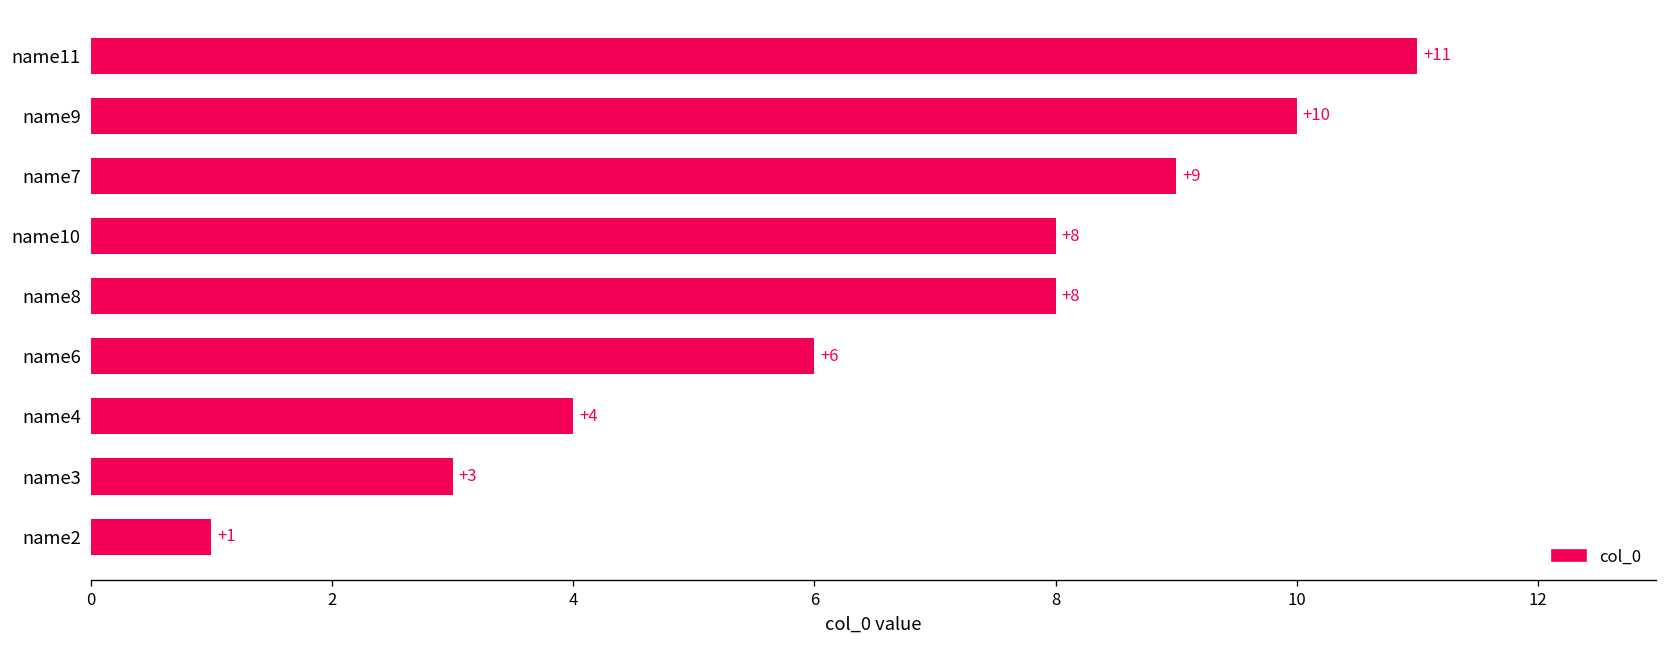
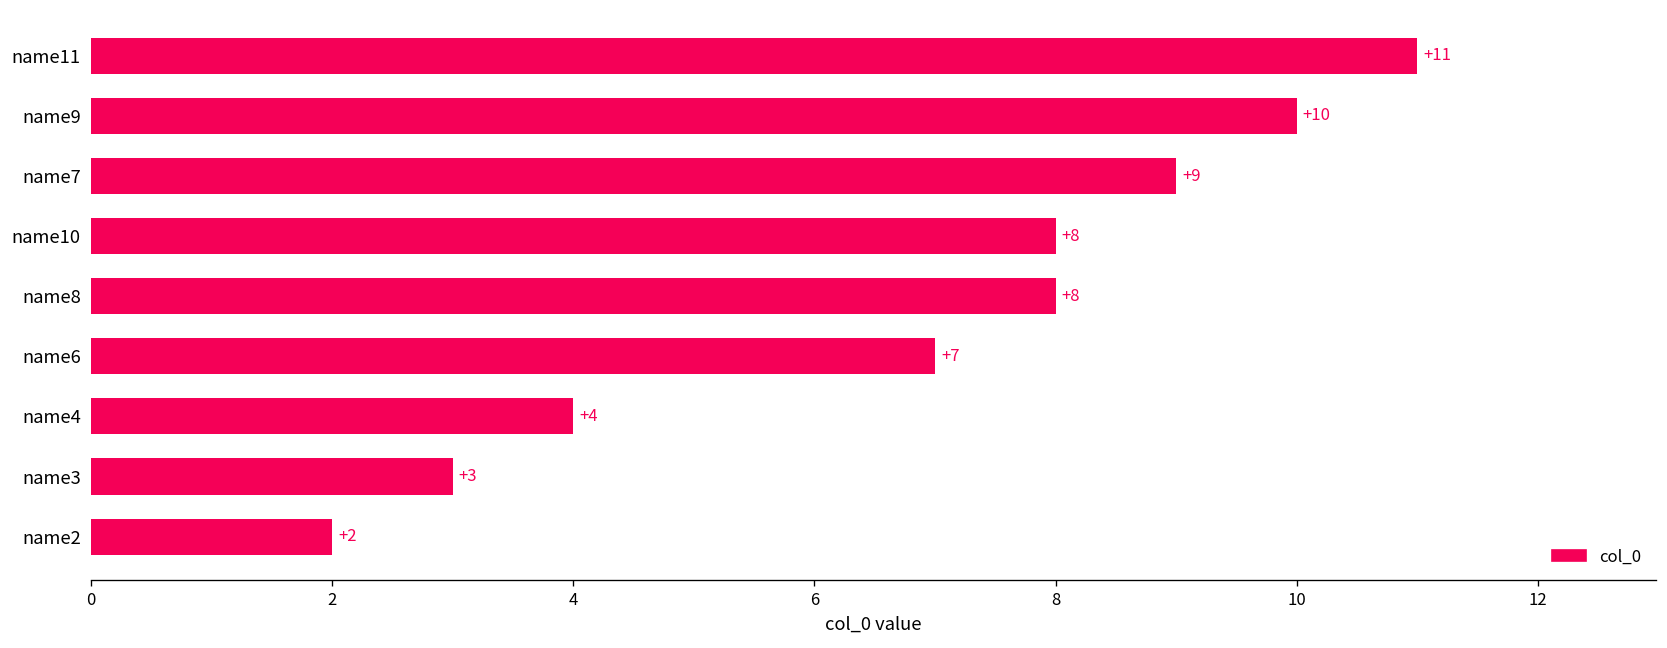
name6: +6 -> +7
name2: +1 -> +2
